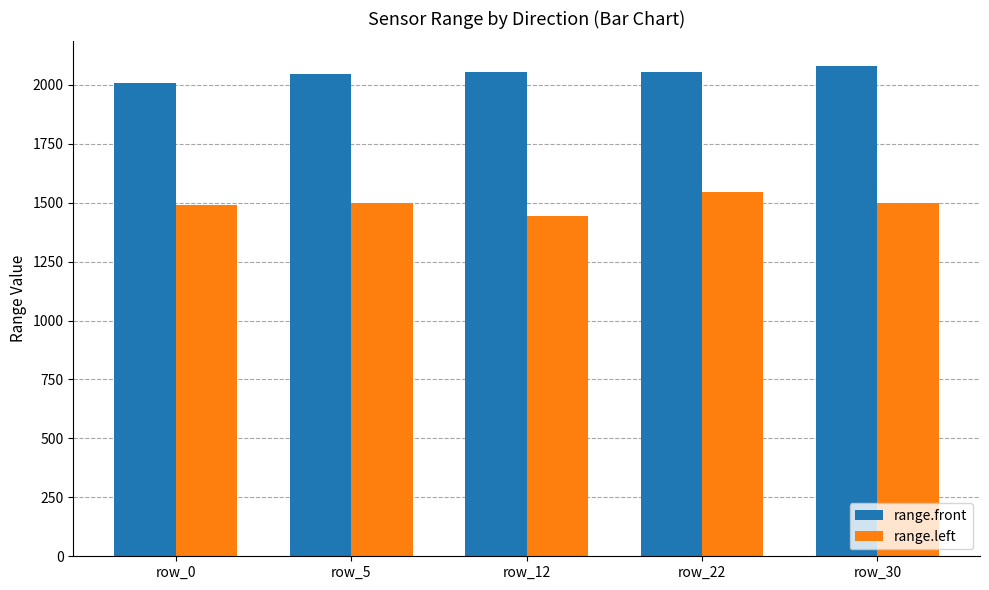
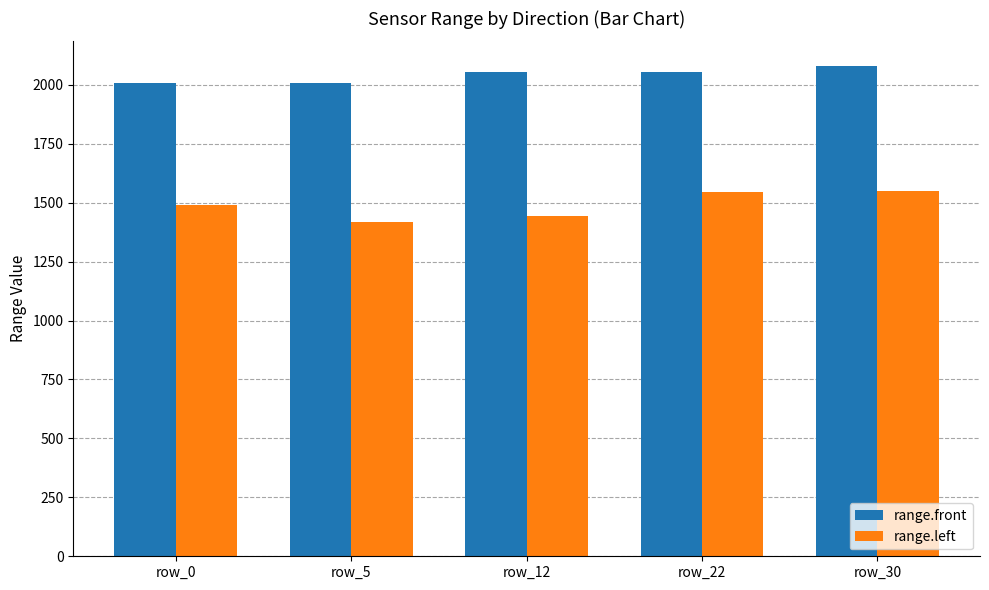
range.front, row_5: 2050 -> 2010
range.left, row_5: 1500 -> 1420
range.left, row_30: 1500 -> 1550
